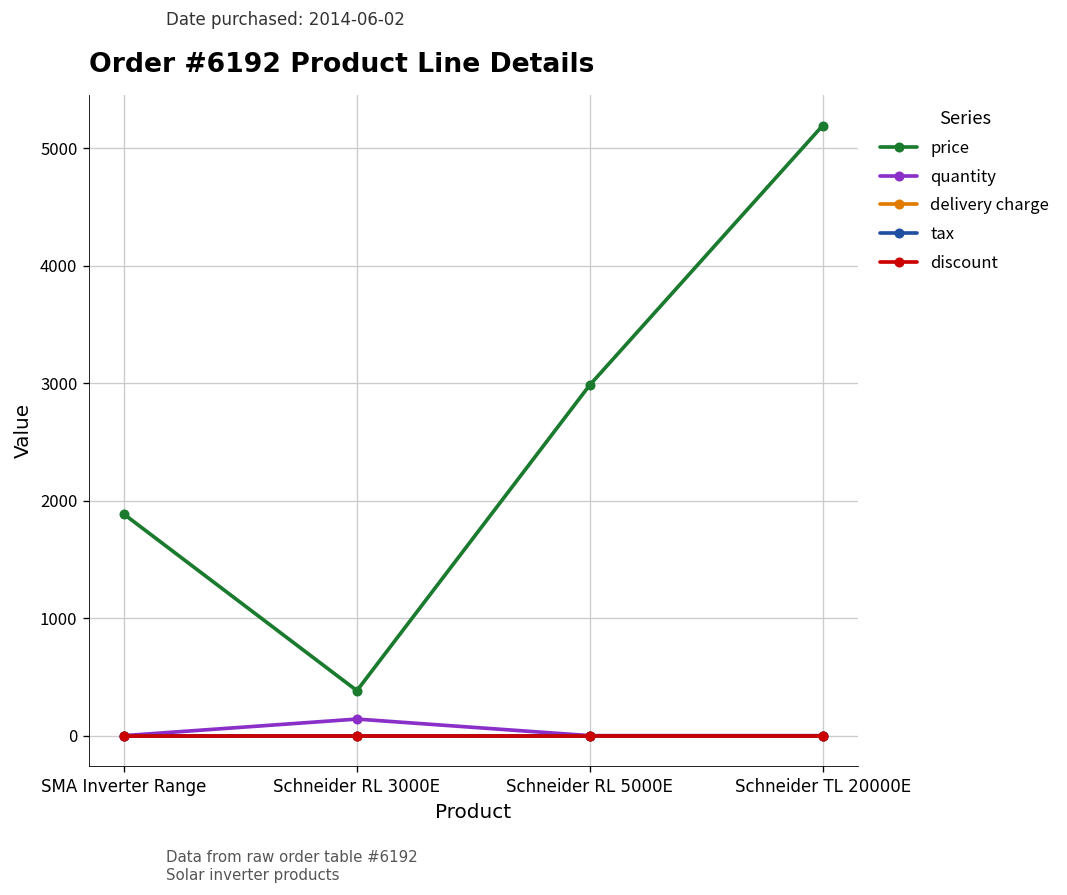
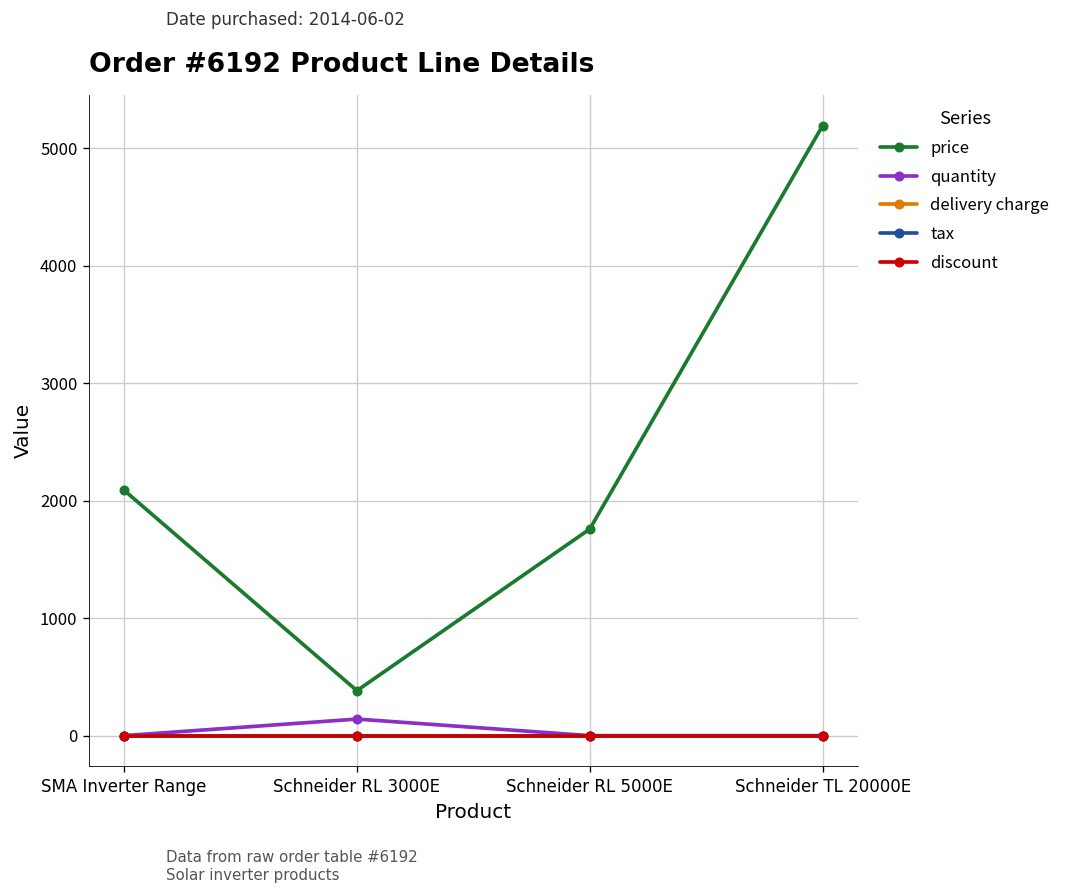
price, SMA Inverter Range: 1900 -> 2100
price, Schneider RL 5000E: 3000 -> 1800
